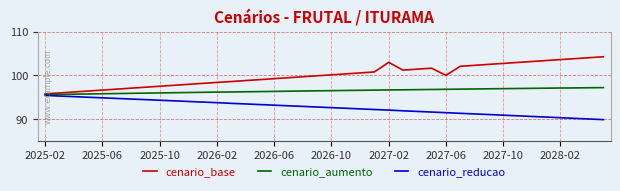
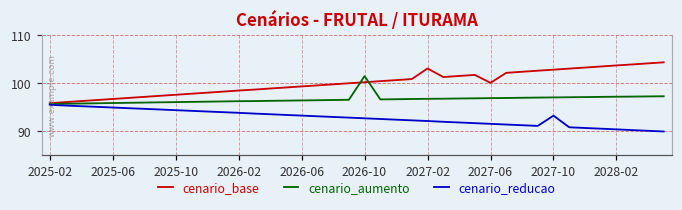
cenario_aumento, 2026-10: 96 -> 101
cenario_reducao, 2027-10: 91 -> 93
